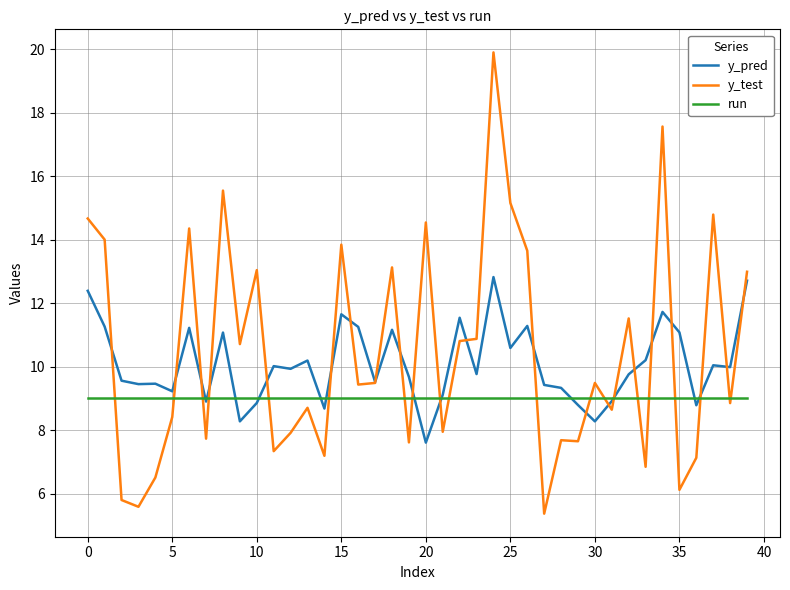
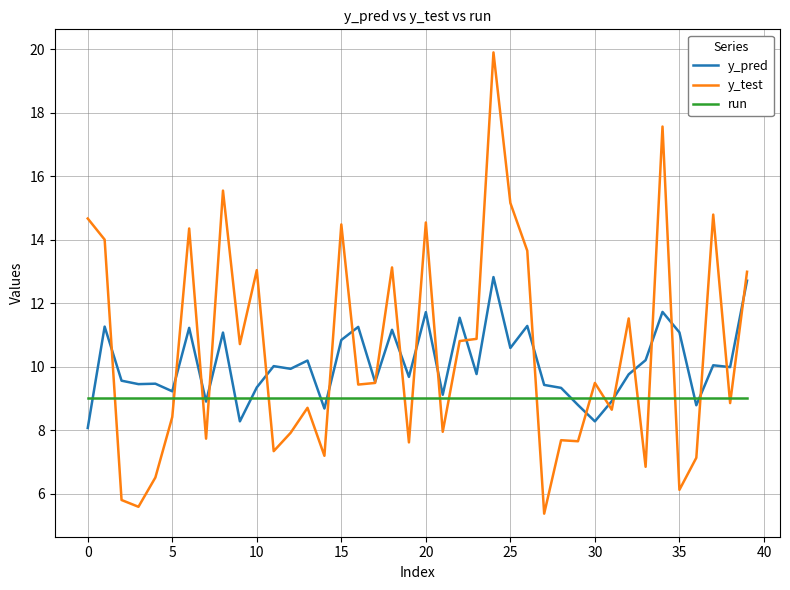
y_pred, 0: 12.4 -> 8.1
y_pred, 10: 8.9 -> 9.3
y_pred, 15: 11.7 -> 10.8
y_test, 15: 13.8 -> 14.5
y_pred, 20: 7.6 -> 11.7
